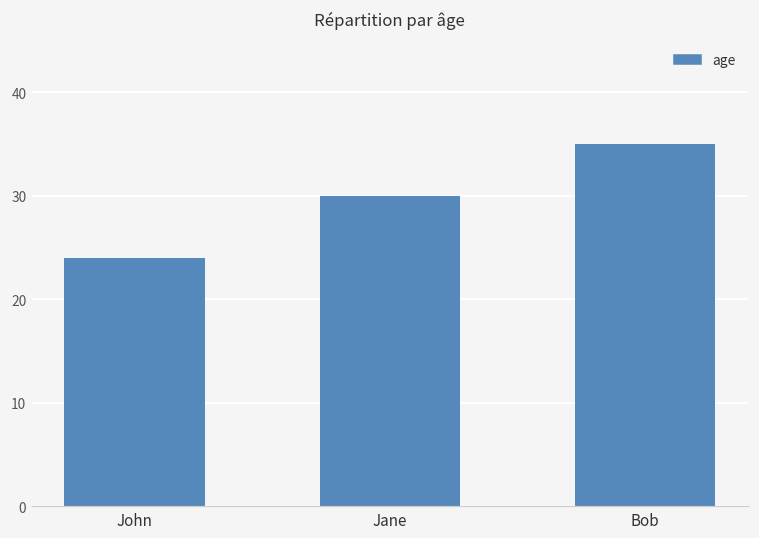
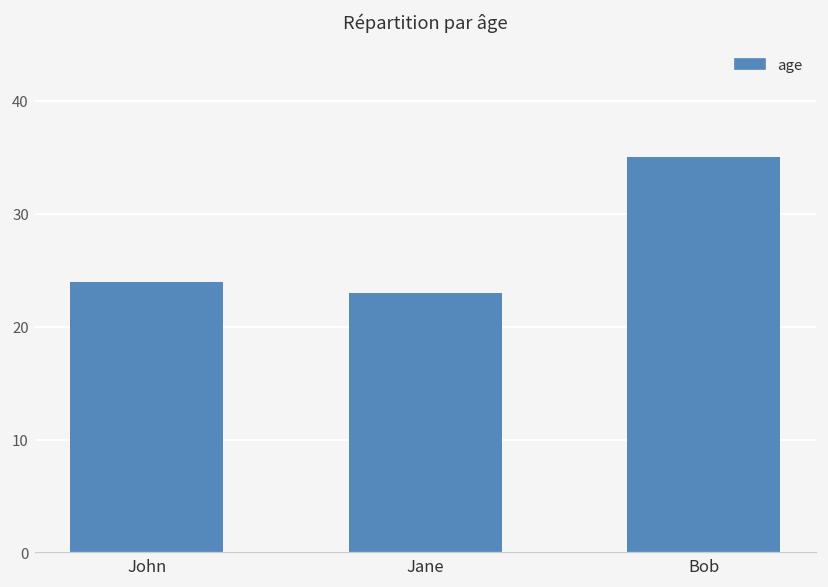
Jane: 30 -> 23
